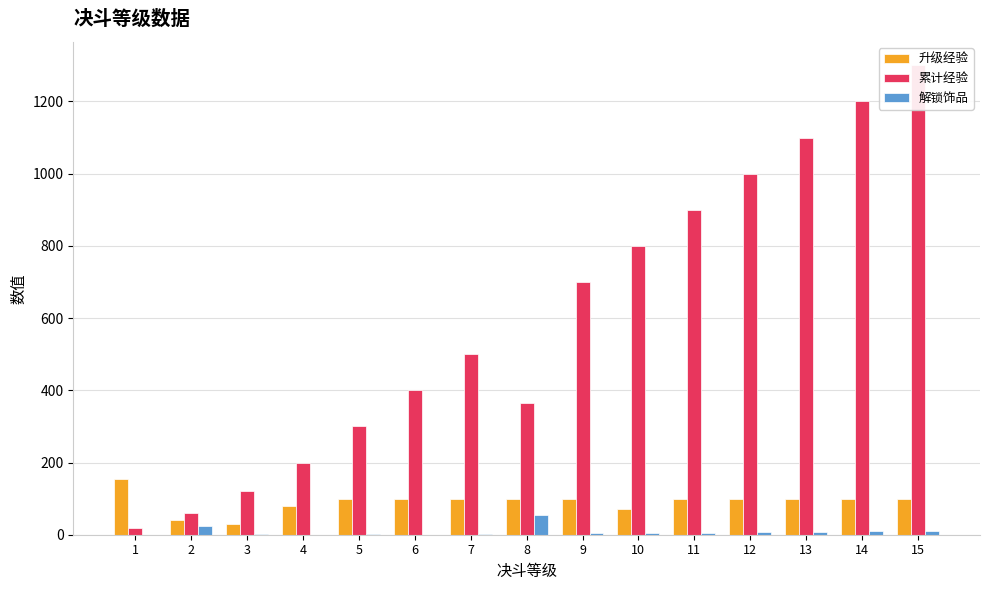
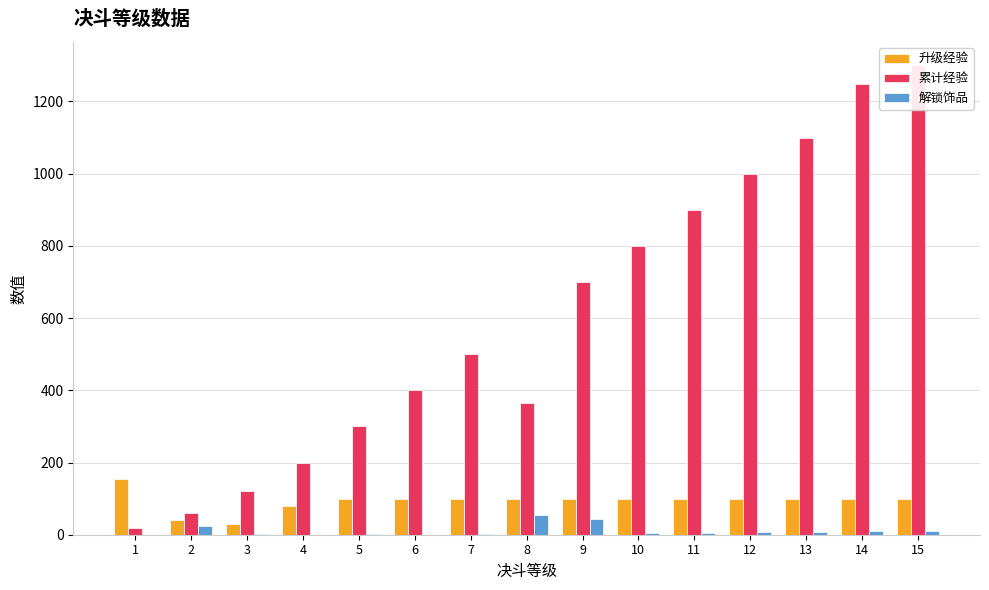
解锁饰品, 9: 0 -> 40
升级经验, 10: 70 -> 100
累计经验, 14: 1200 -> 1250
